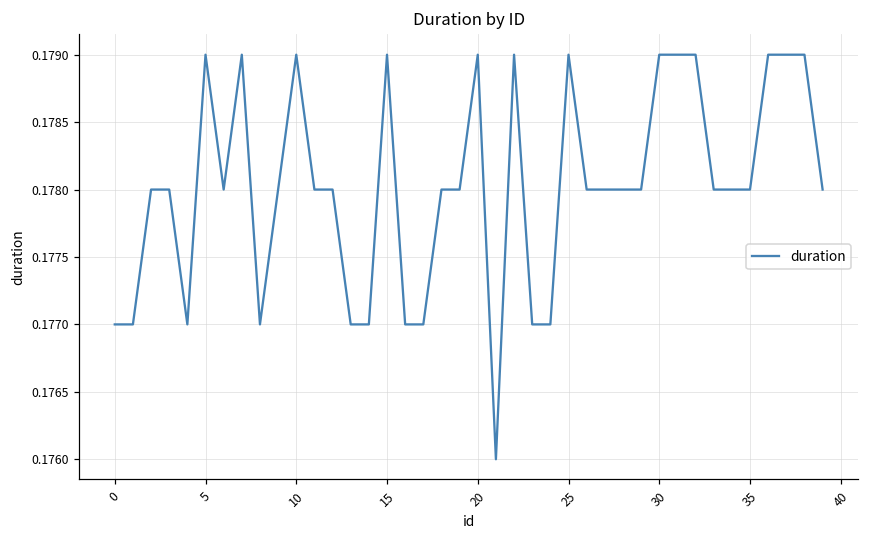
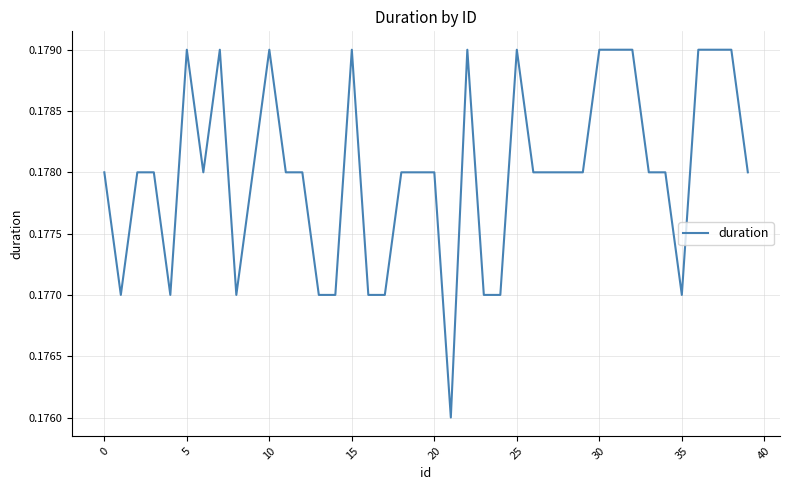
0: 0.177 -> 0.178
20: 0.179 -> 0.178
35: 0.178 -> 0.177
